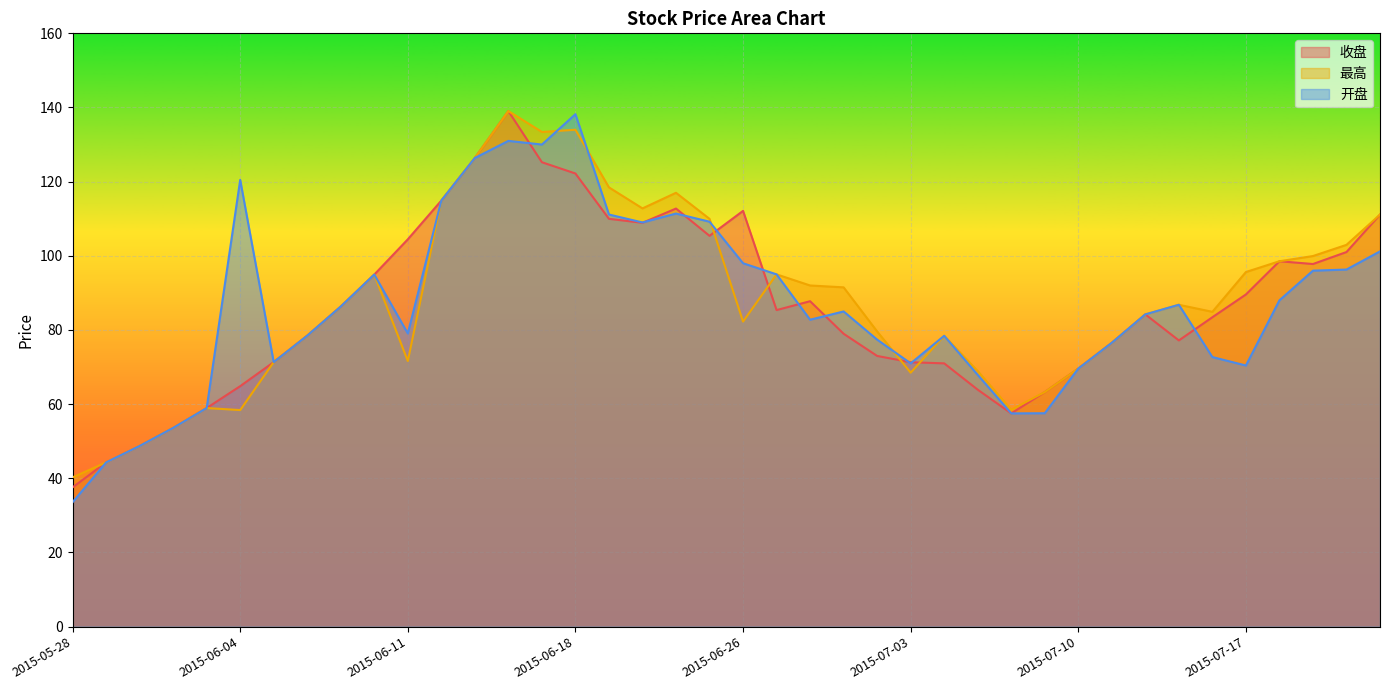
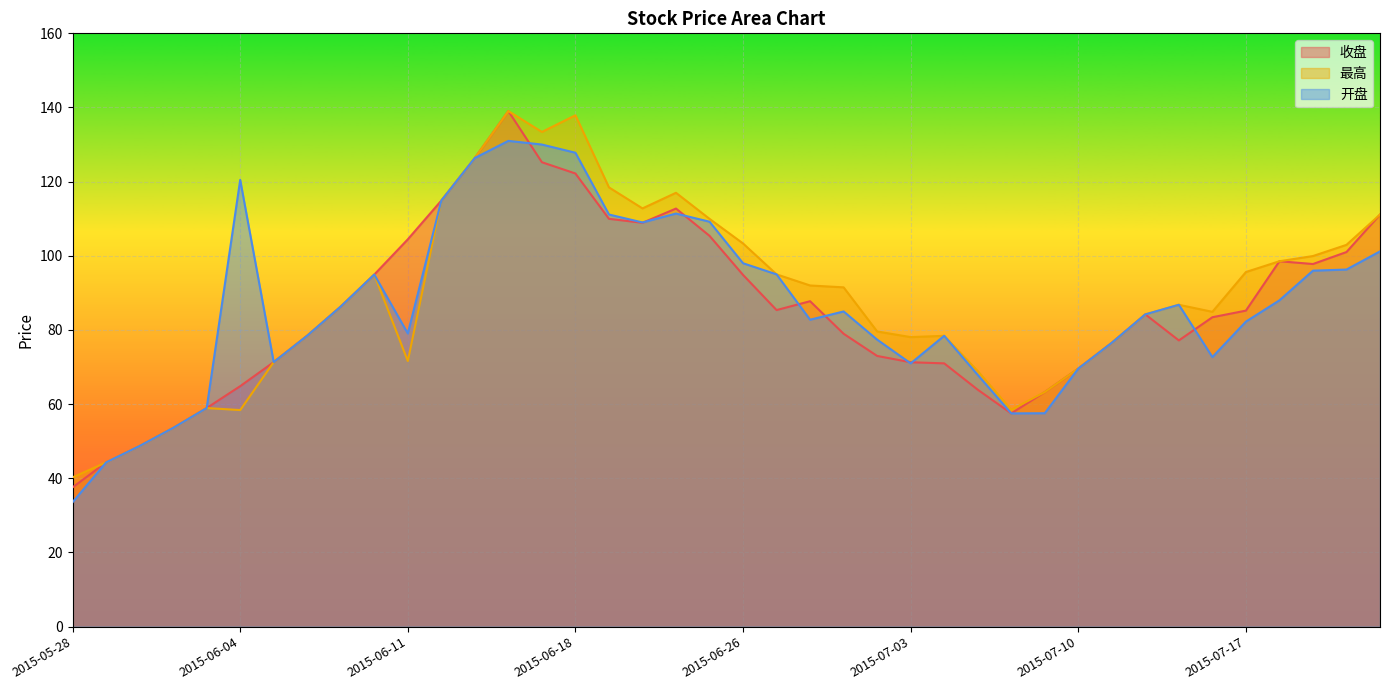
最高, 2015-06-18: 134 -> 138
开盘, 2015-06-18: 138 -> 128
收盘, 2015-06-26: 112 -> 95
最高, 2015-06-26: 82 -> 103
最高, 2015-07-03: 68 -> 78
收盘, 2015-07-17: 90 -> 85
开盘, 2015-07-17: 70 -> 82
